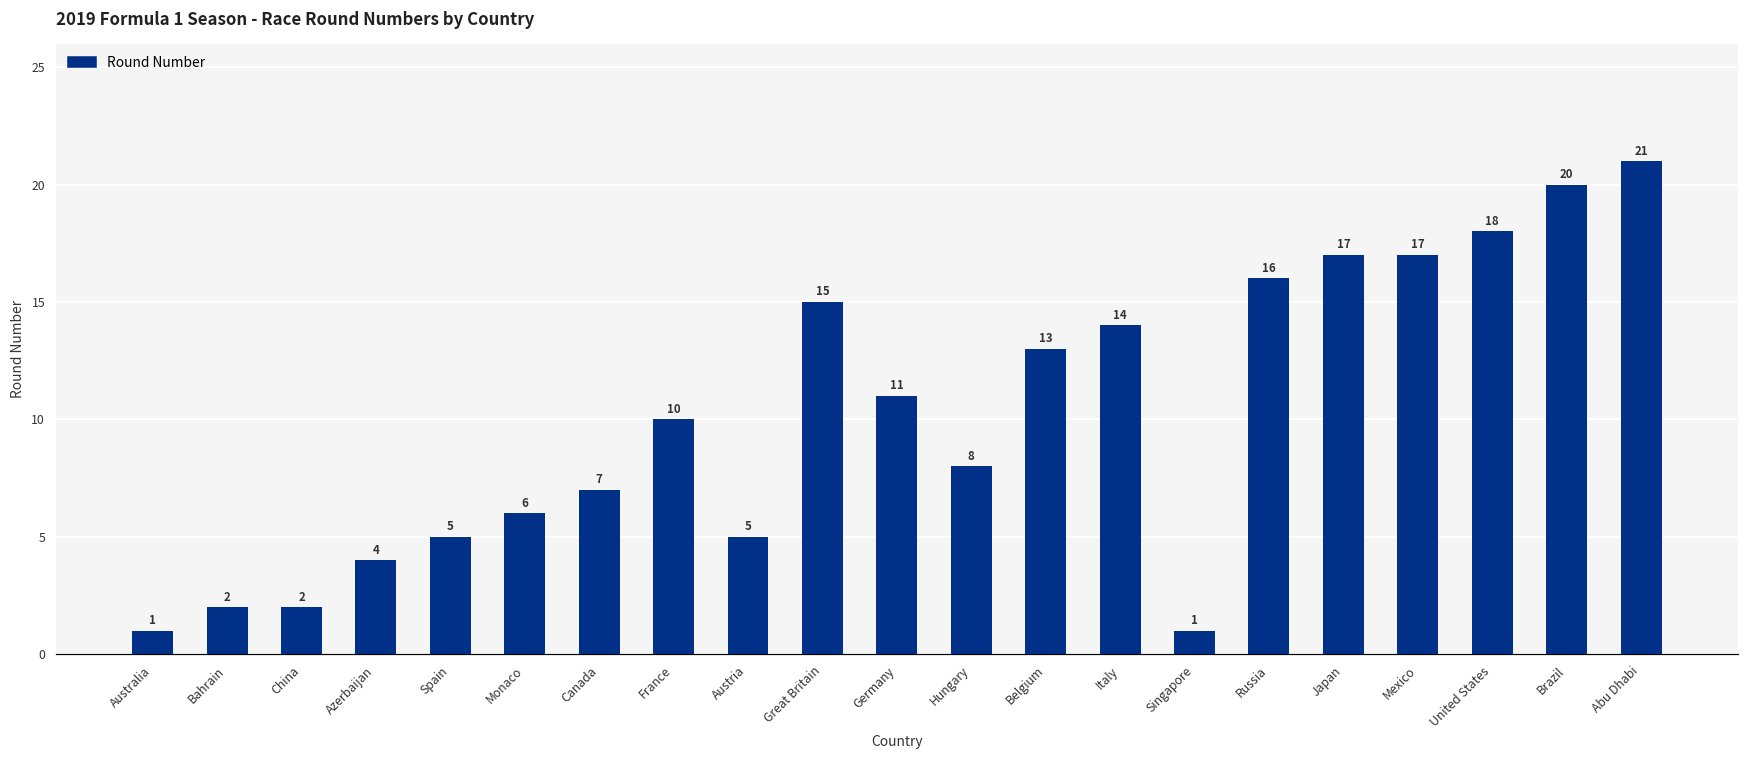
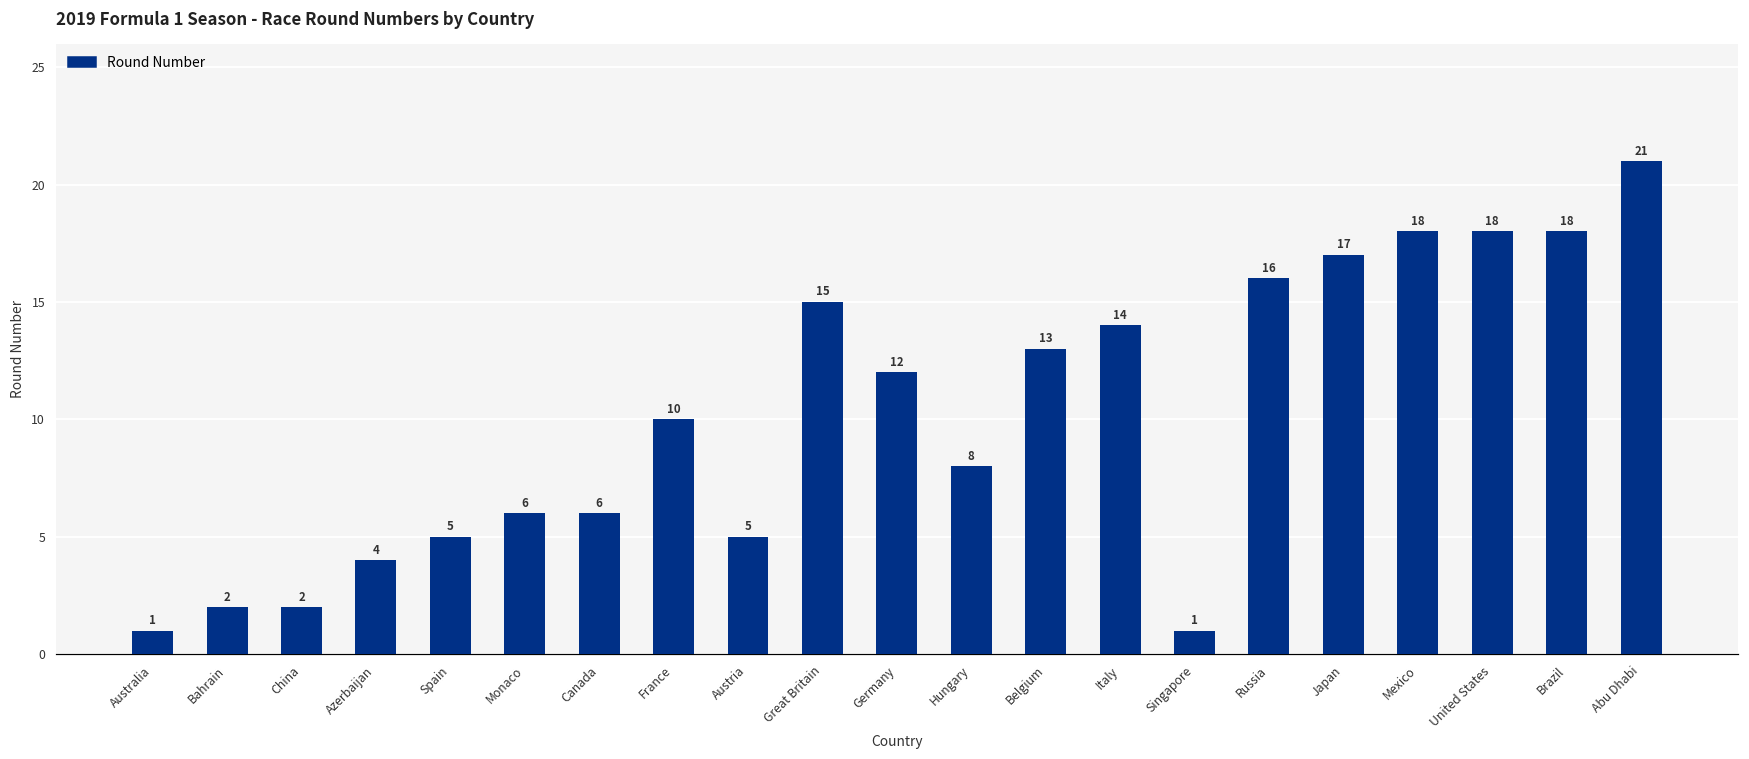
Canada: 7 -> 6
Germany: 11 -> 12
Mexico: 17 -> 18
Brazil: 20 -> 18
